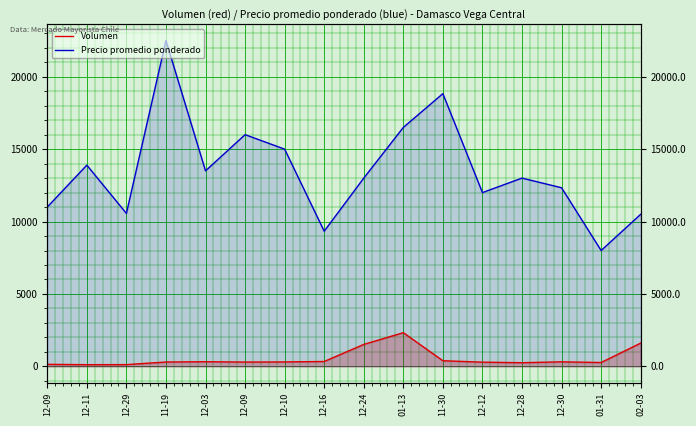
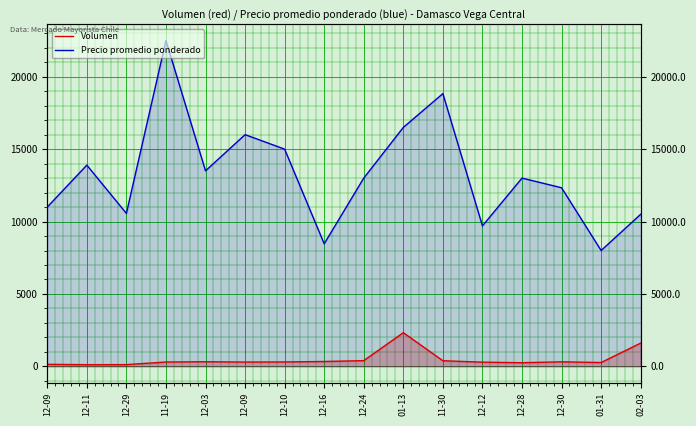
Precio promedio ponderado, 12-16: 9300 -> 8500
Volumen, 12-24: 1500 -> 400
Precio promedio ponderado, 12-12: 12000 -> 9700
